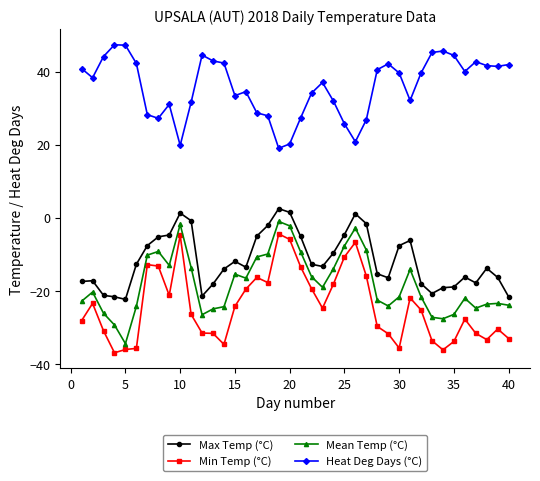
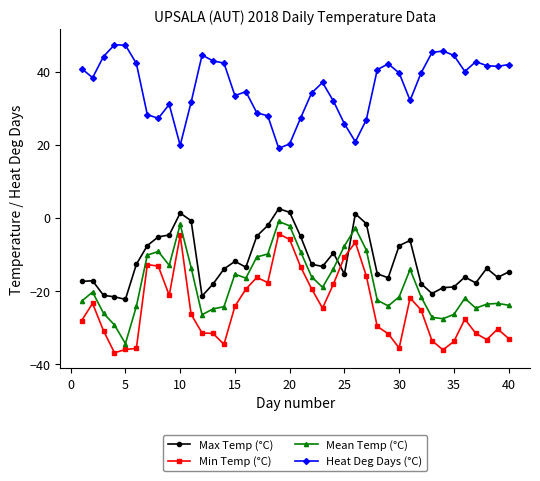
Max Temp (°C), 25: -5 -> -15
Max Temp (°C), 40: -22 -> -15
